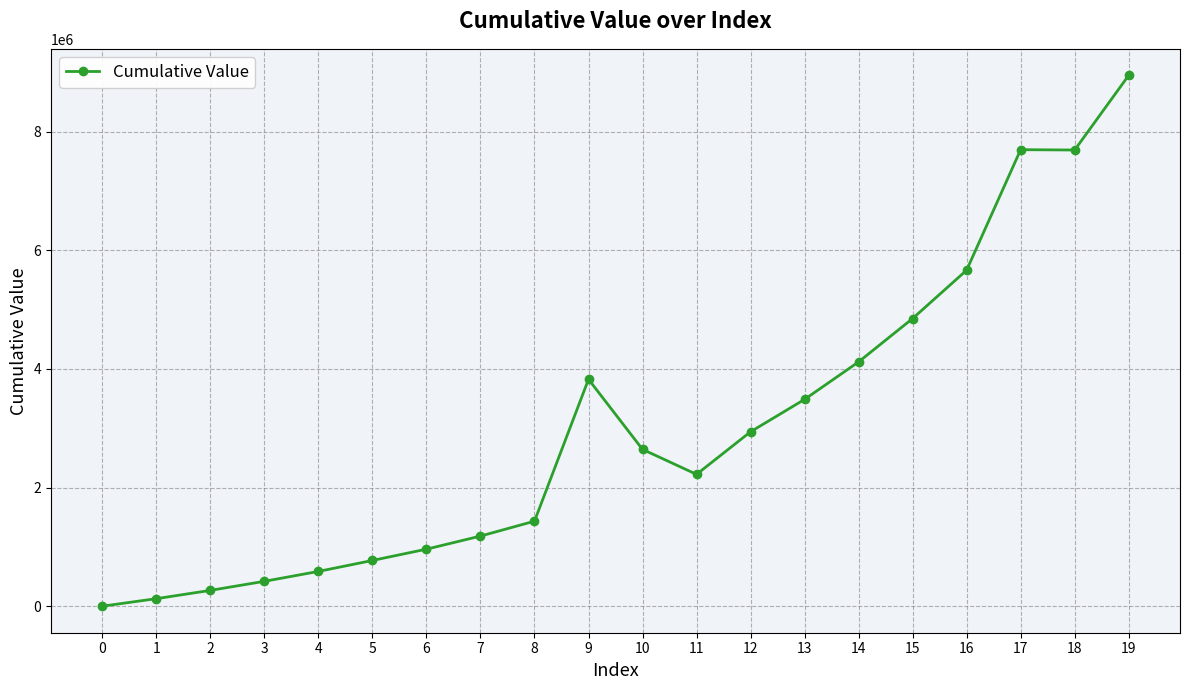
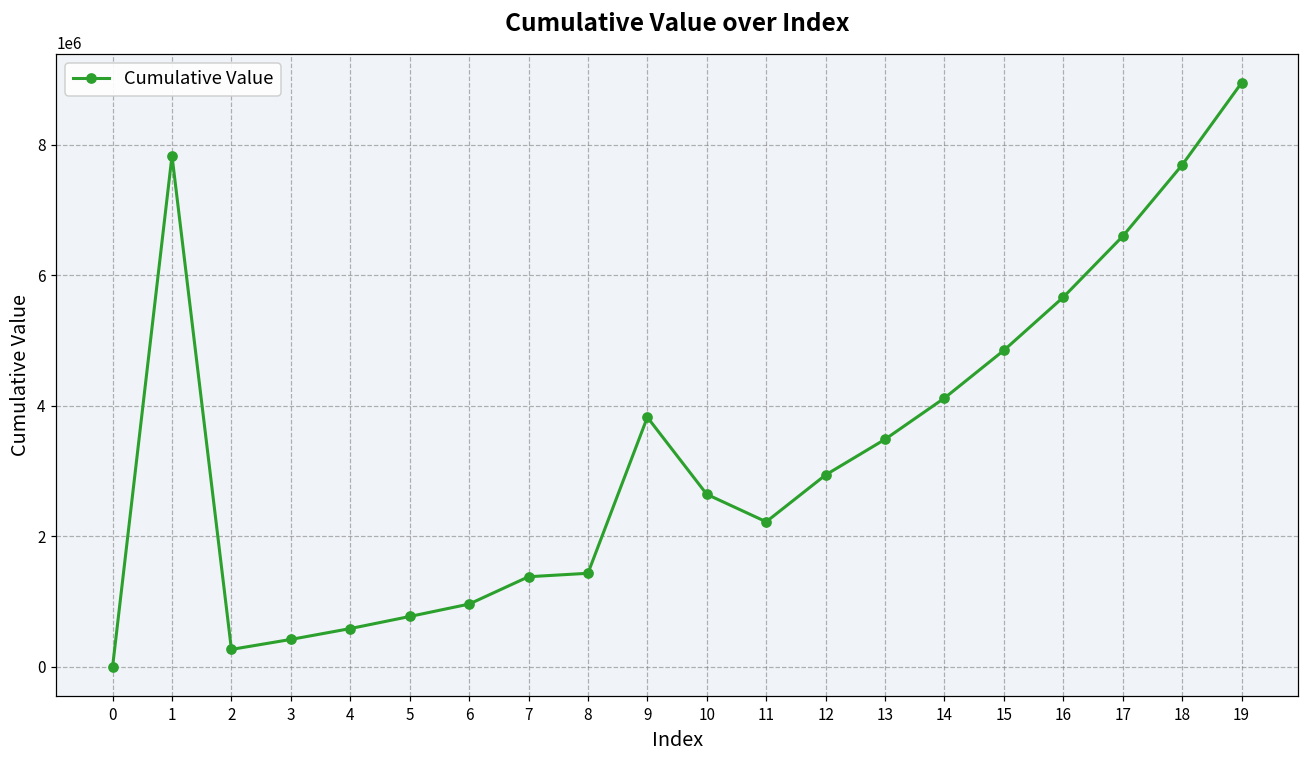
1: 100000 -> 7800000
7: 1200000 -> 1400000
17: 7700000 -> 6600000
